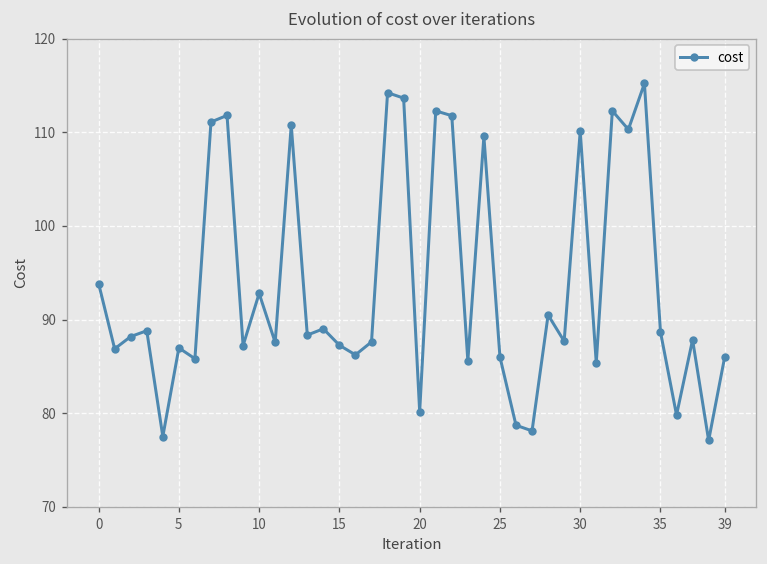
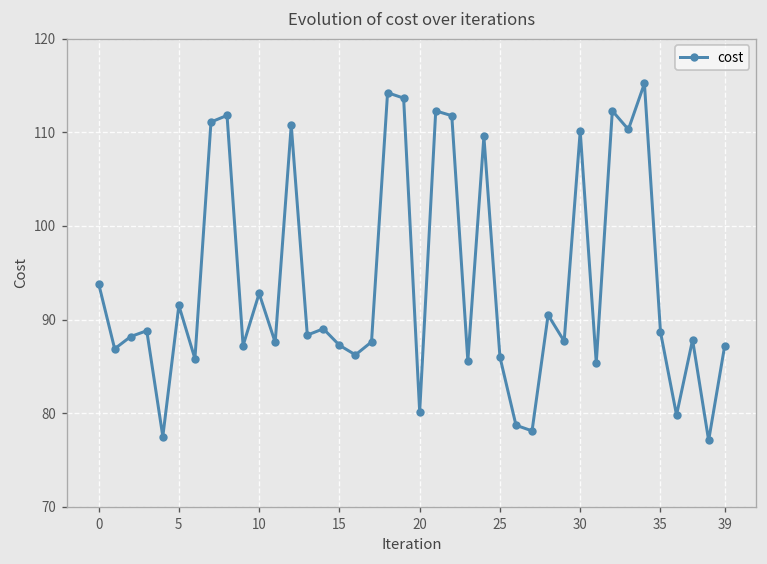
5: 87 -> 92
39: 86 -> 87
